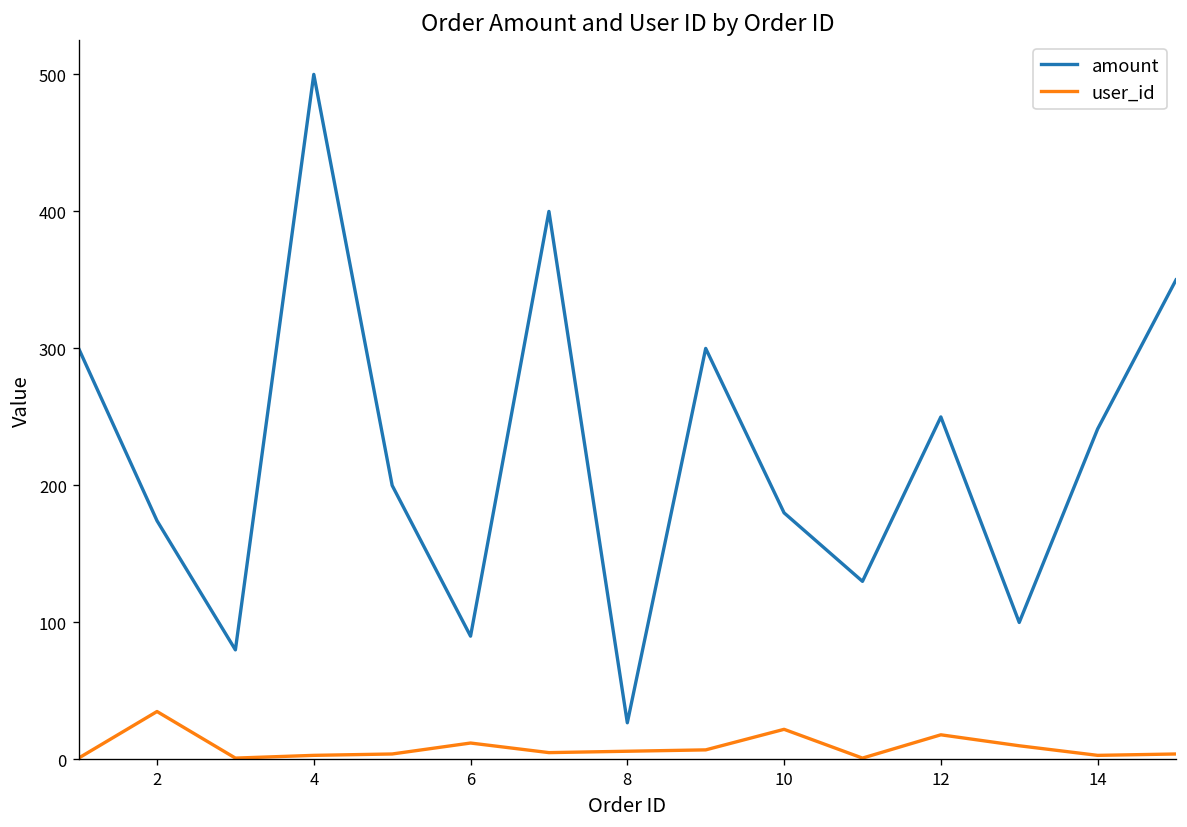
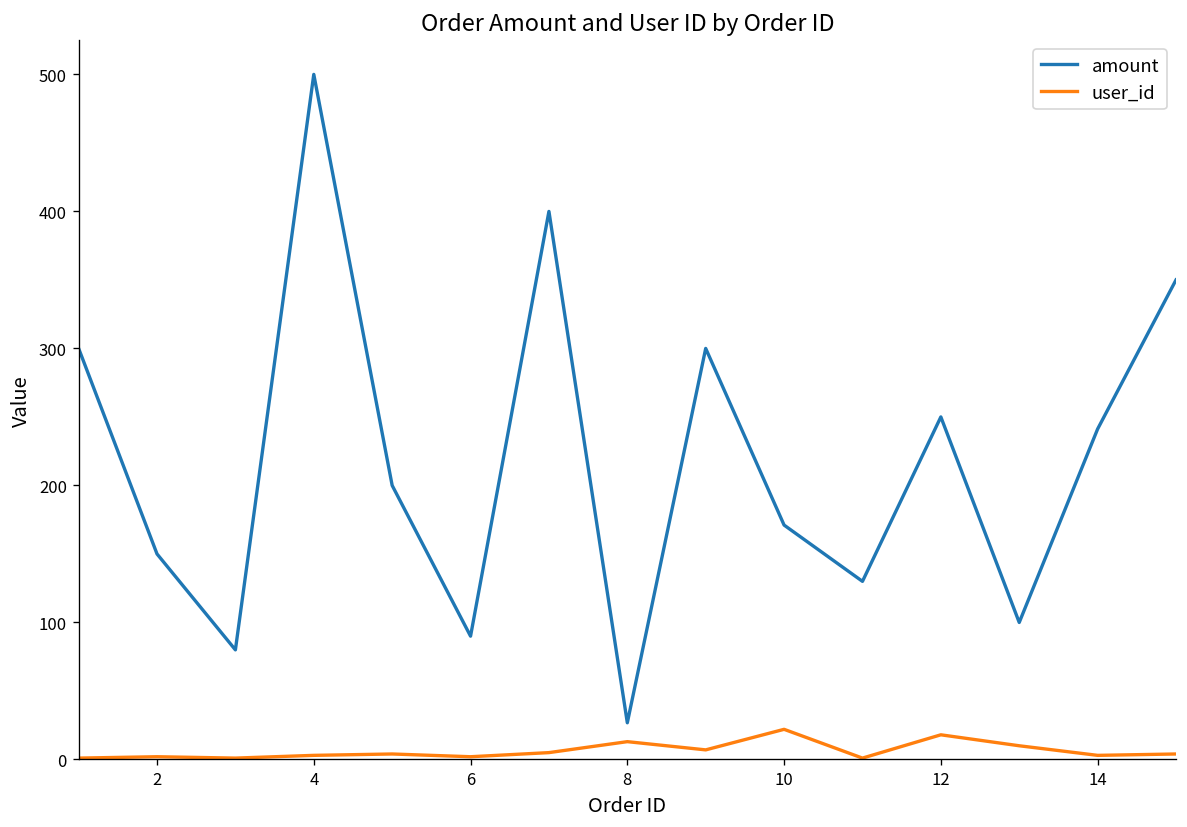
amount, 2: 174 -> 150
user_id, 2: 35 -> 2
user_id, 6: 12 -> 2
user_id, 8: 6 -> 13
amount, 10: 180 -> 171
